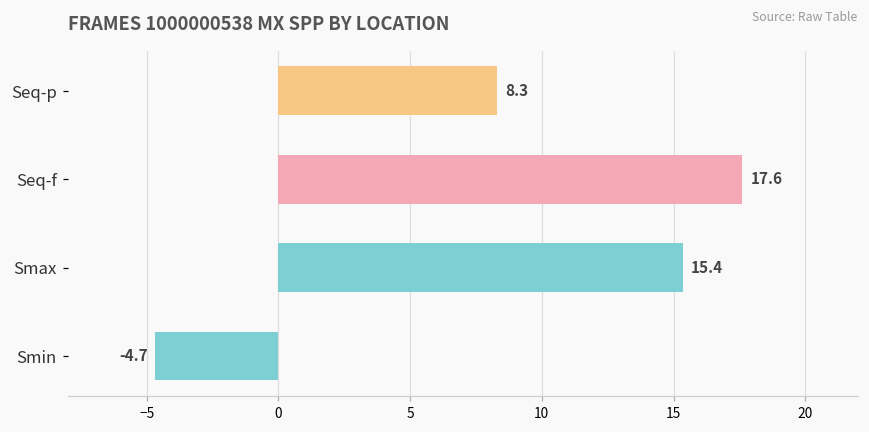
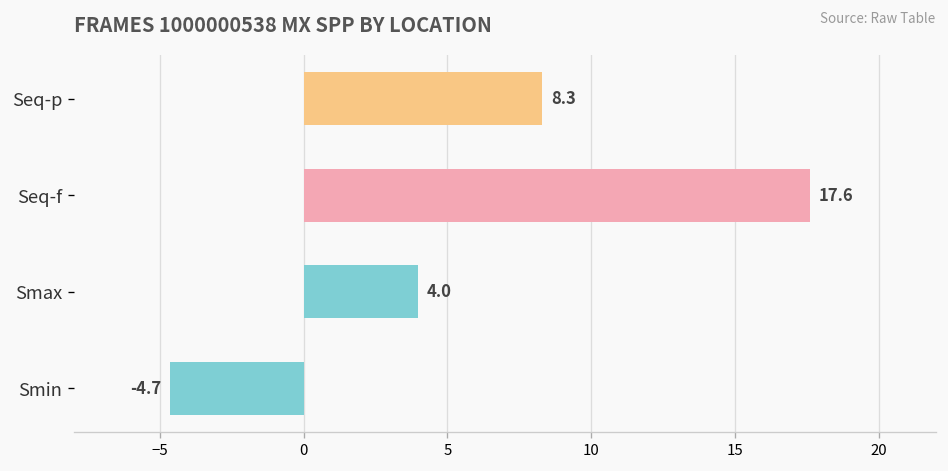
Smax: 15.4 -> 4.0
